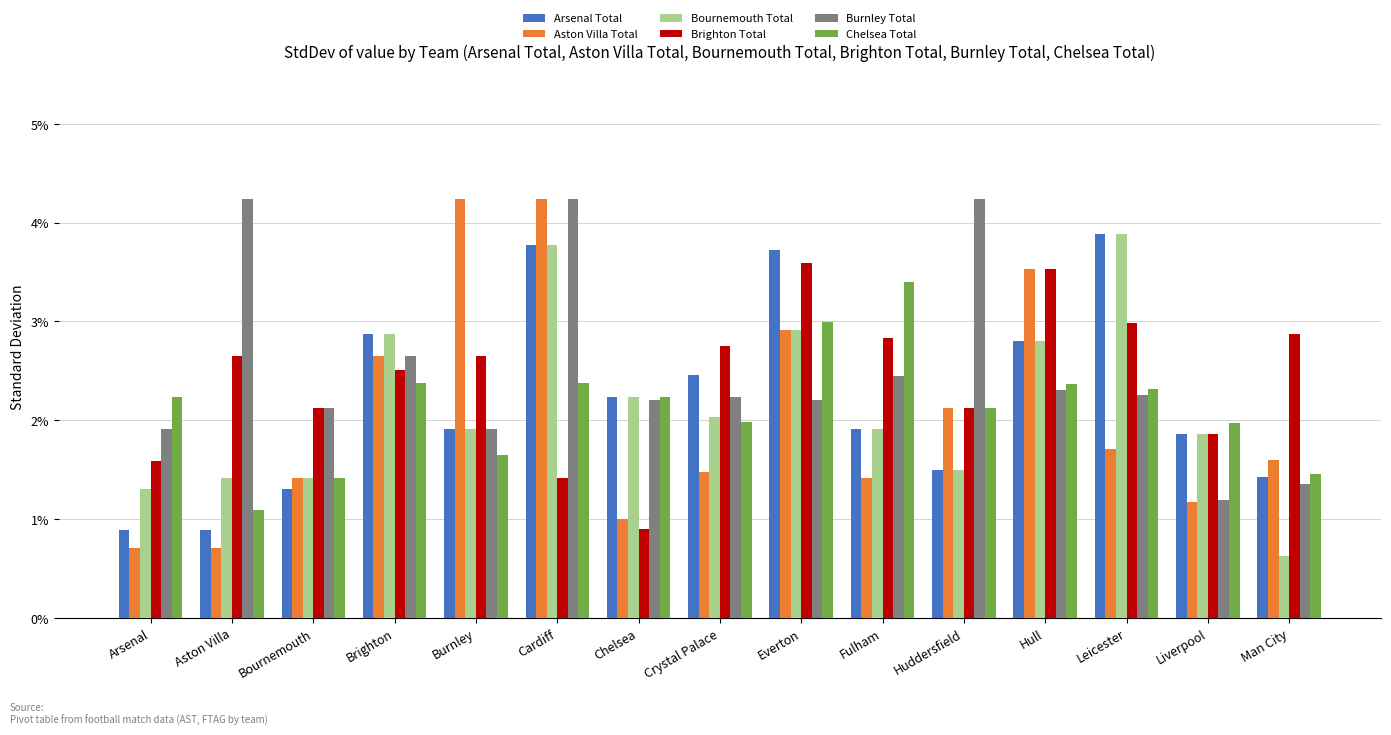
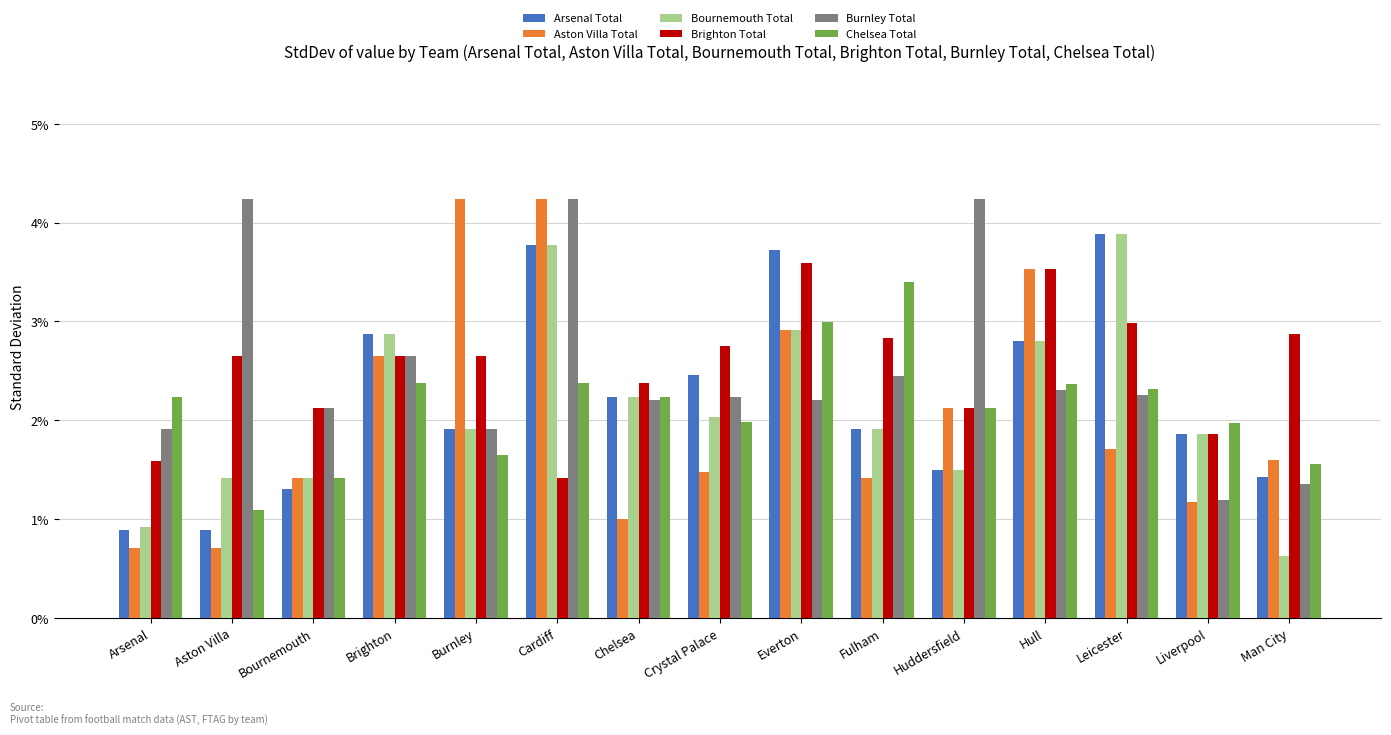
Bournemouth Total, Arsenal: 1.3% -> 0.9%
Brighton Total, Brighton: 2.5% -> 2.6%
Brighton Total, Chelsea: 0.9% -> 2.4%
Chelsea Total, Man City: 1.5% -> 1.6%
